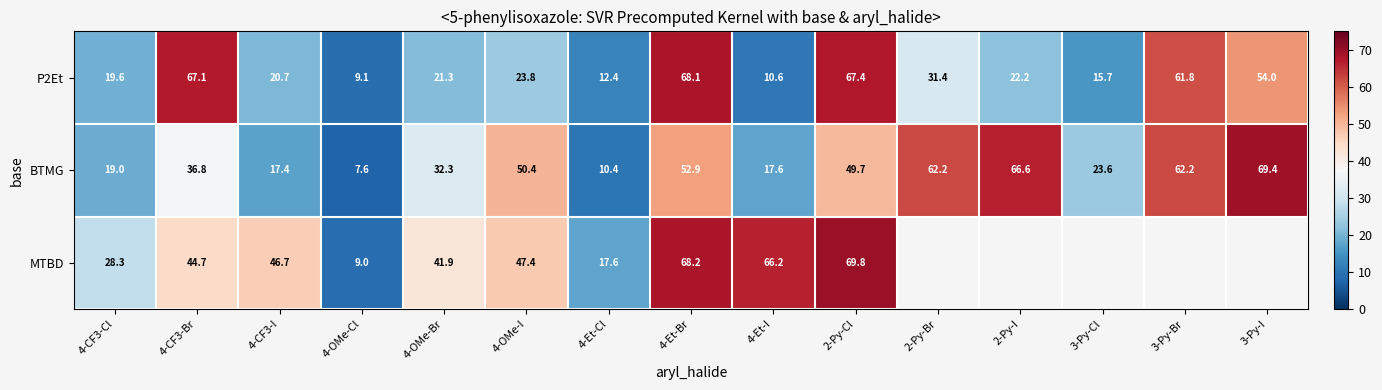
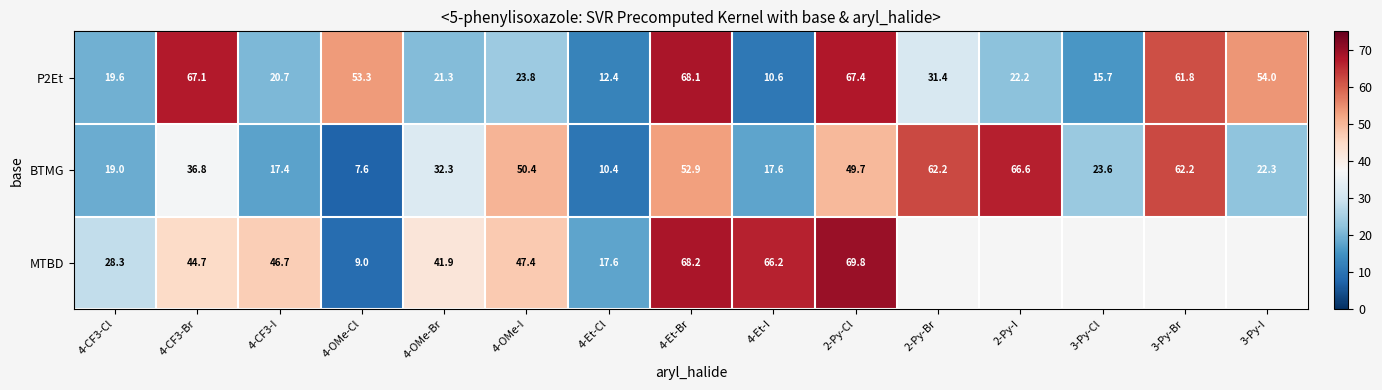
P2Et, 4-OMe-Cl: 9.1 -> 53.3
BTMG, 3-Py-I: 69.4 -> 22.3
